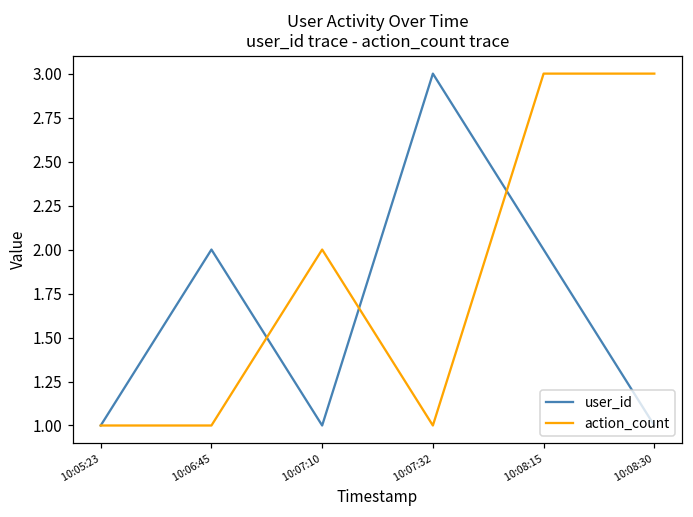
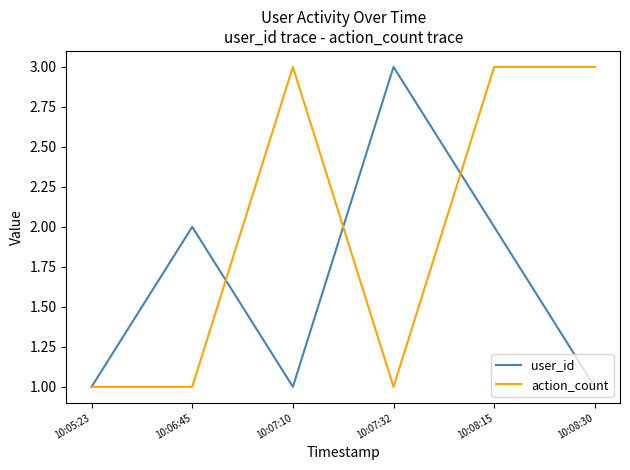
action_count, 10:07:10: 2 -> 3
